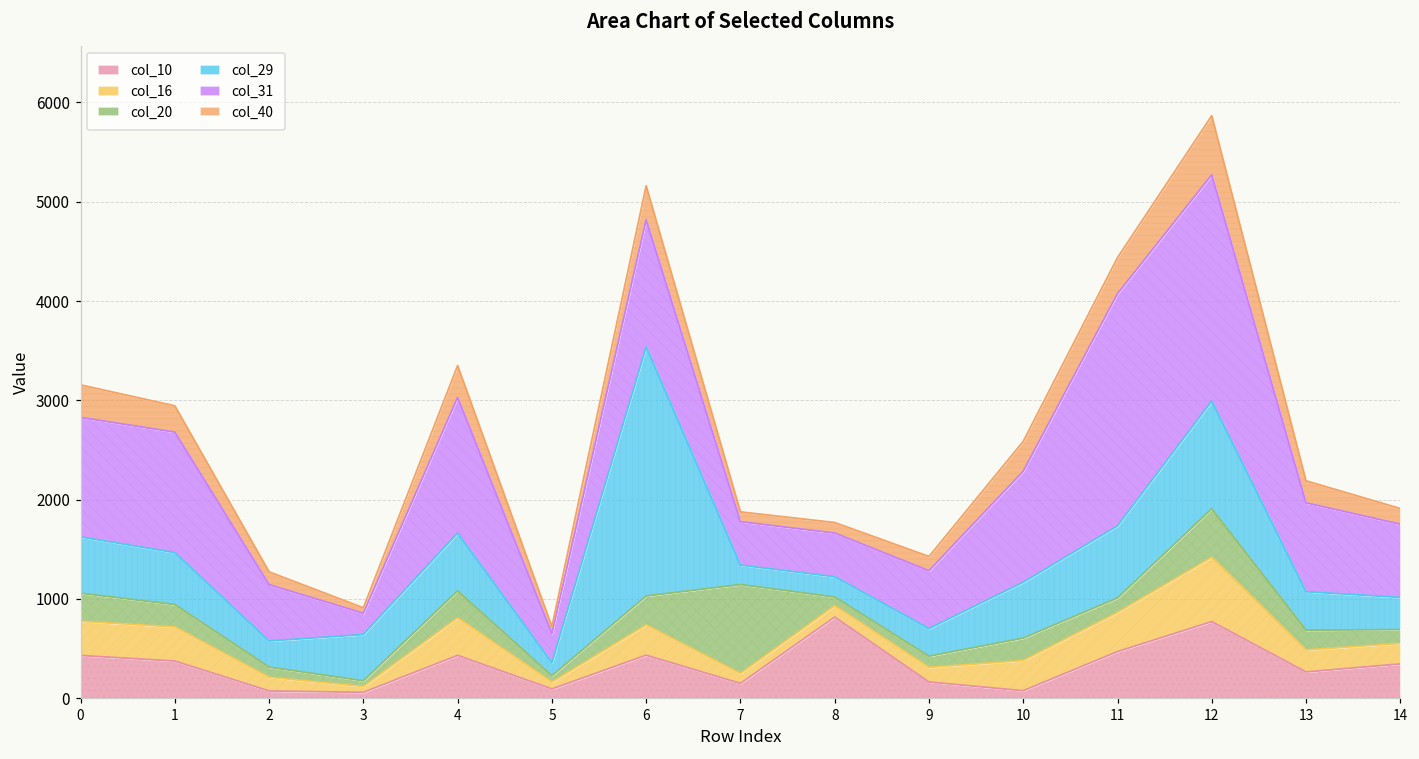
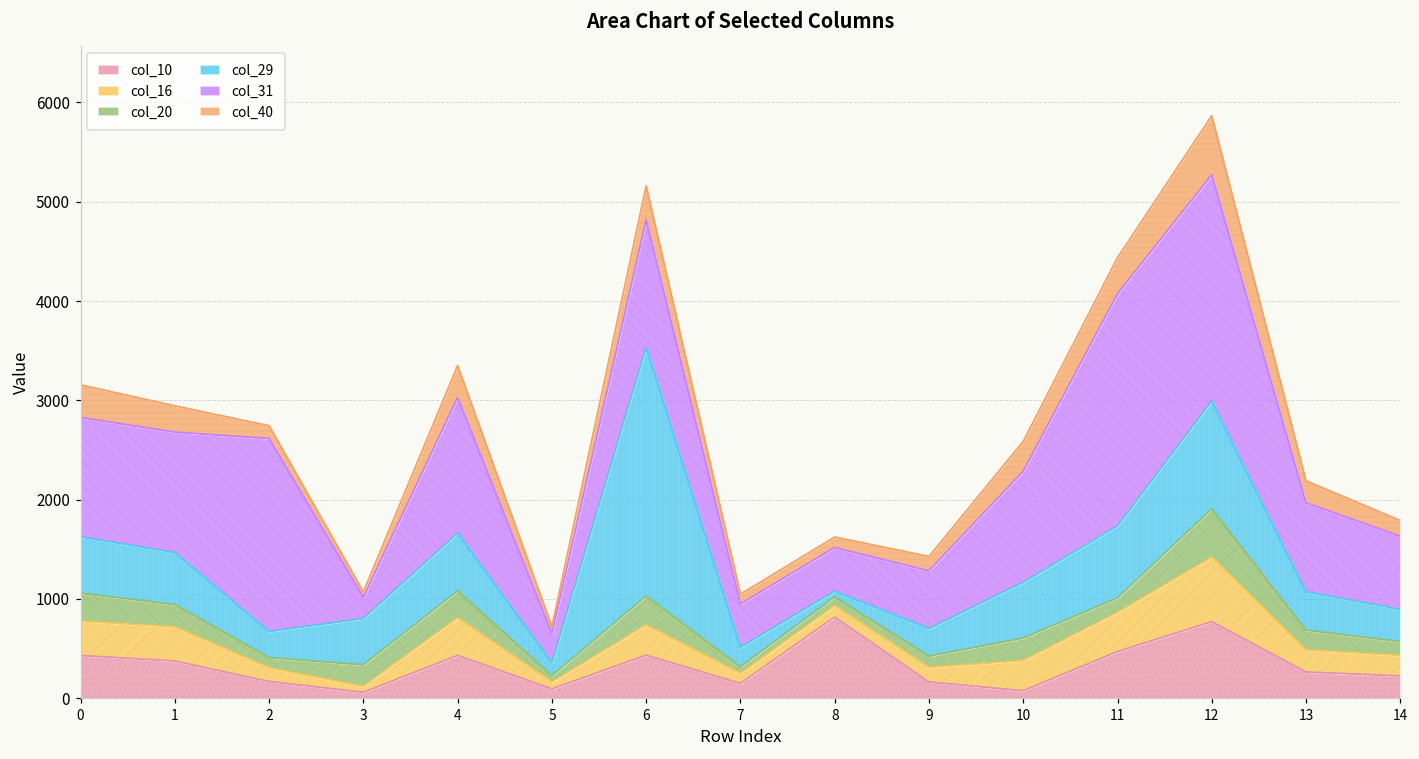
col_10, 2: 100 -> 200
col_31, 2: 600 -> 1900
col_20, 3: 100 -> 200
col_20, 7: 900 -> 100
col_29, 8: 200 -> 100
col_10, 14: 300 -> 200
